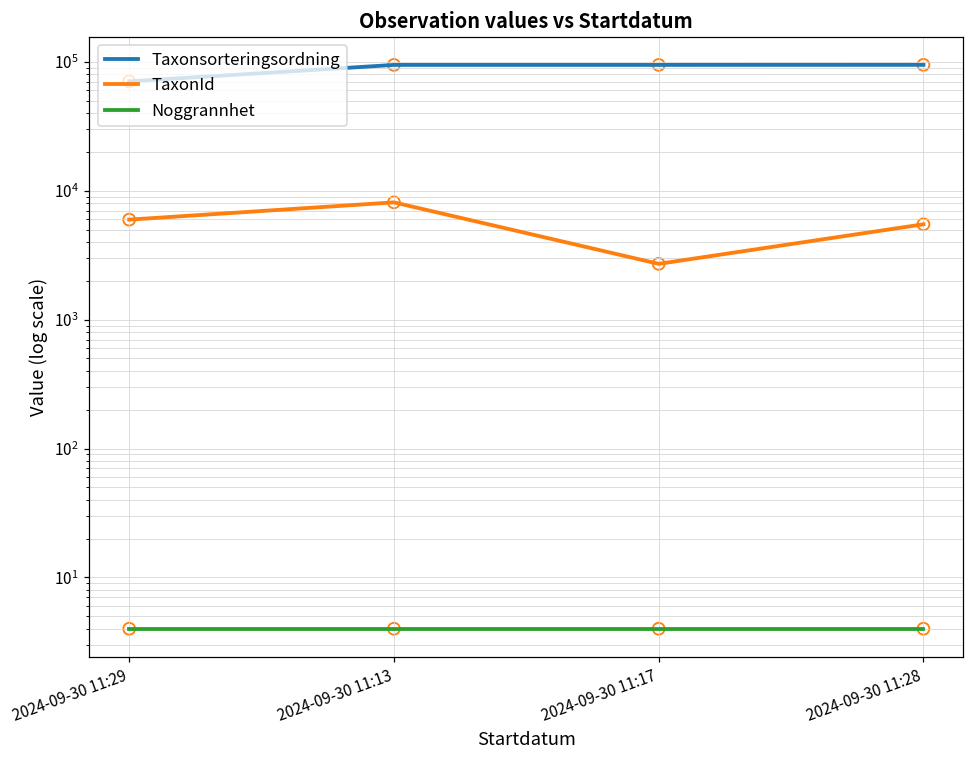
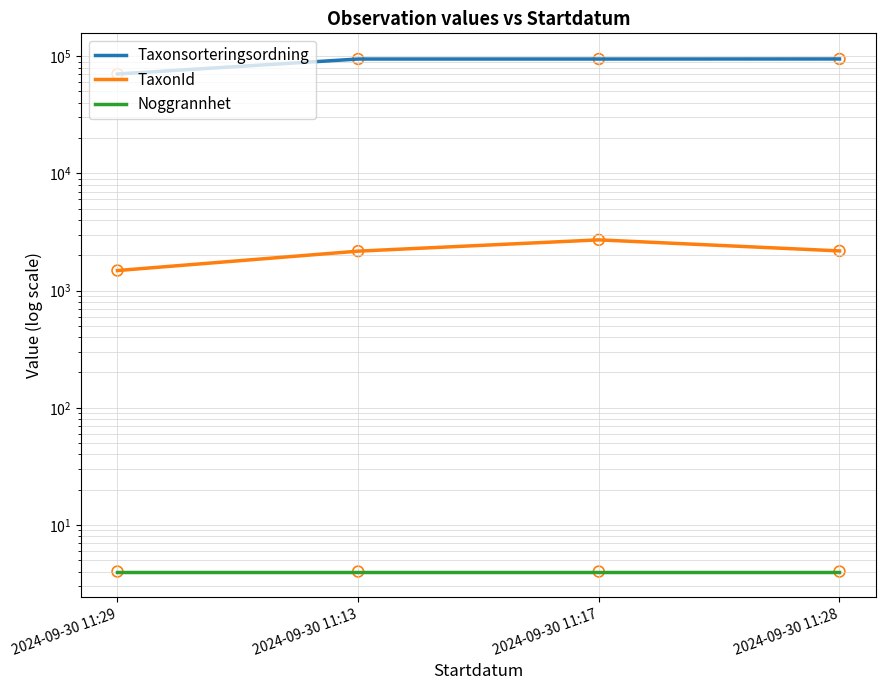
TaxonId, 2024-09-30 11:29: 6000 -> 1500
TaxonId, 2024-09-30 11:13: 8000 -> 2200
TaxonId, 2024-09-30 11:28: 5000 -> 2200
